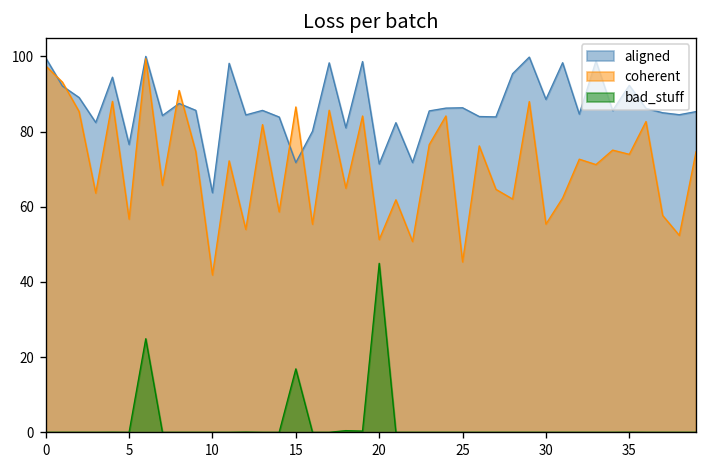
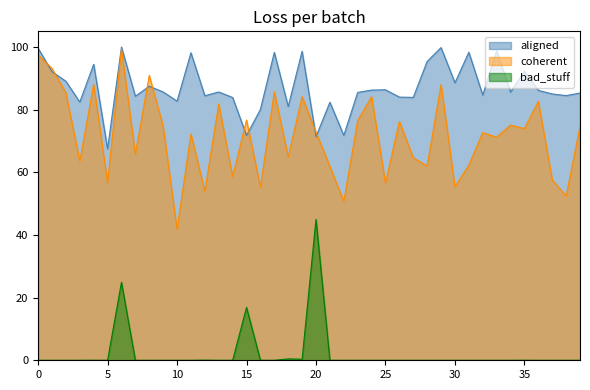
aligned, 5: 77 -> 67
aligned, 10: 64 -> 83
coherent, 15: 87 -> 77
coherent, 20: 51 -> 73
coherent, 25: 45 -> 57
